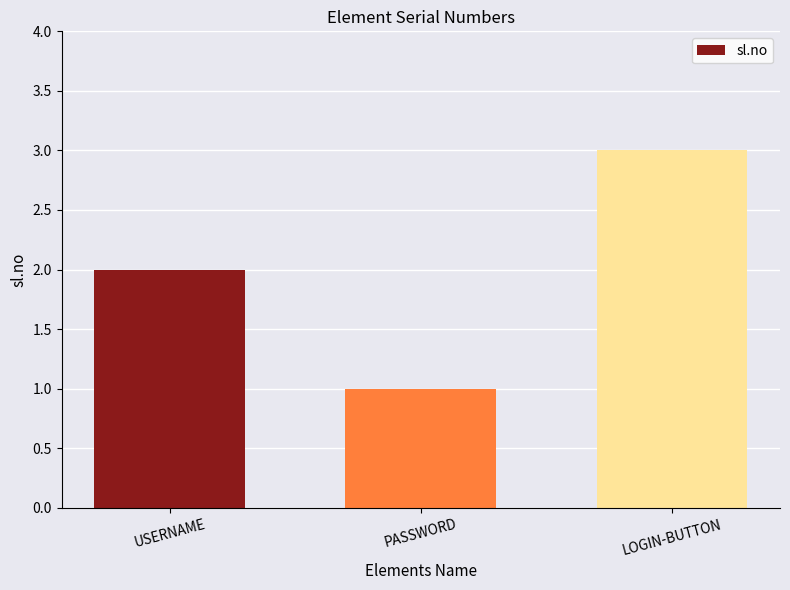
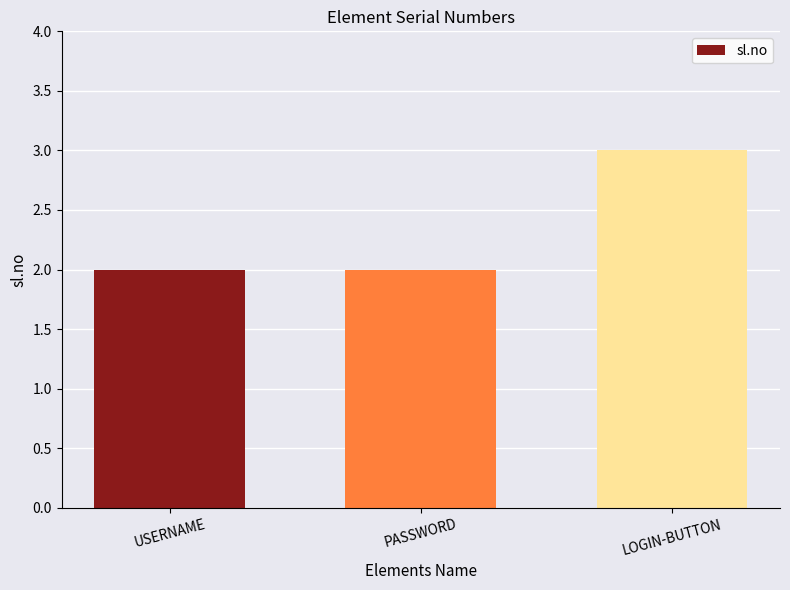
PASSWORD: 1 -> 2
